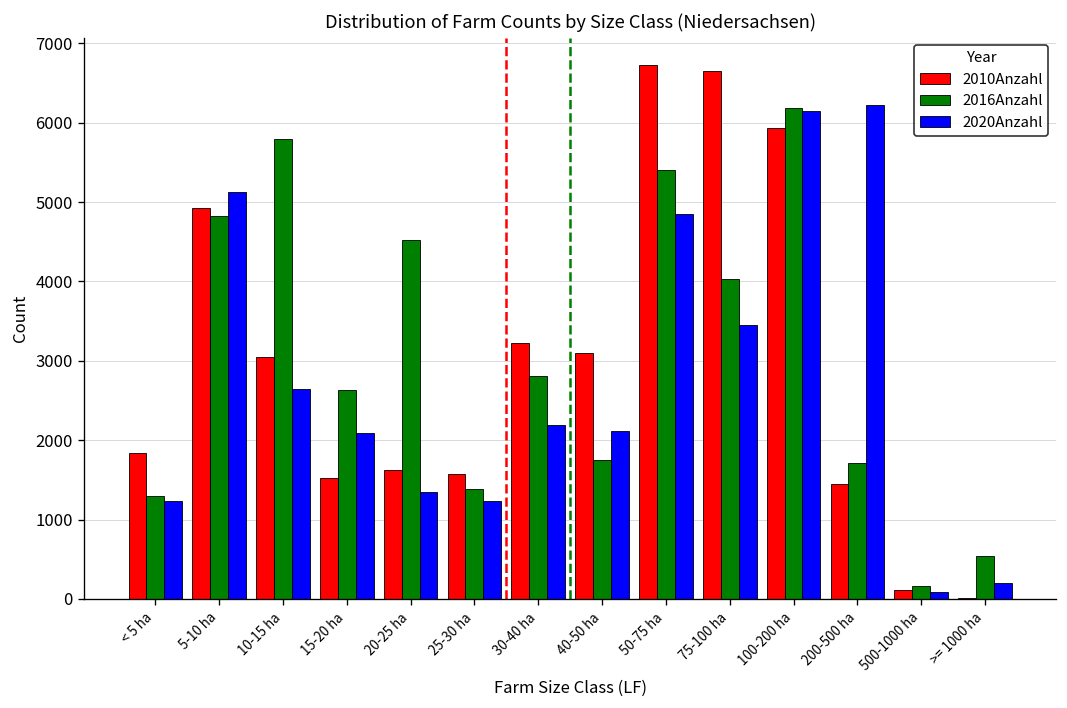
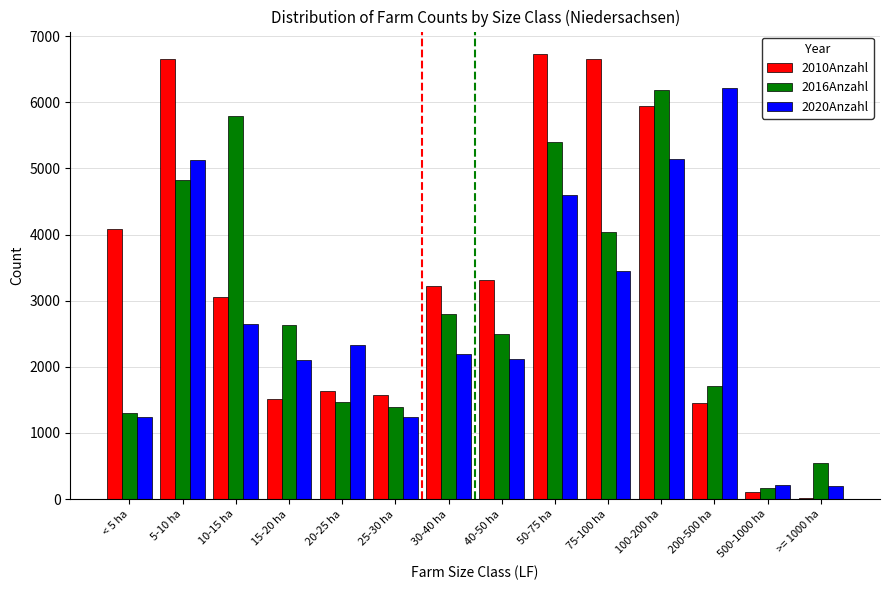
2010Anzahl, < 5 ha: 1800 -> 4100
2010Anzahl, 5-10 ha: 4900 -> 6700
2016Anzahl, 20-25 ha: 4500 -> 1500
2020Anzahl, 20-25 ha: 1400 -> 2300
2010Anzahl, 40-50 ha: 3100 -> 3300
2016Anzahl, 40-50 ha: 1700 -> 2500
2020Anzahl, 50-75 ha: 4900 -> 4600
2020Anzahl, 100-200 ha: 6100 -> 5100
2020Anzahl, 500-1000 ha: 100 -> 200
